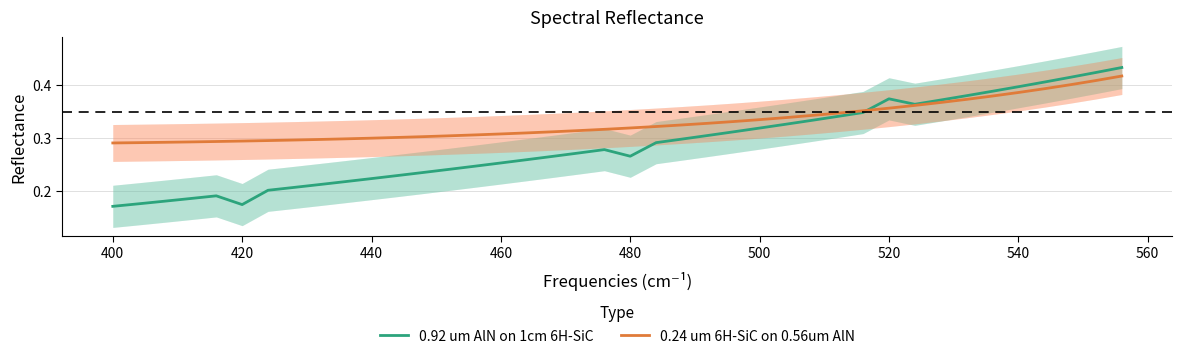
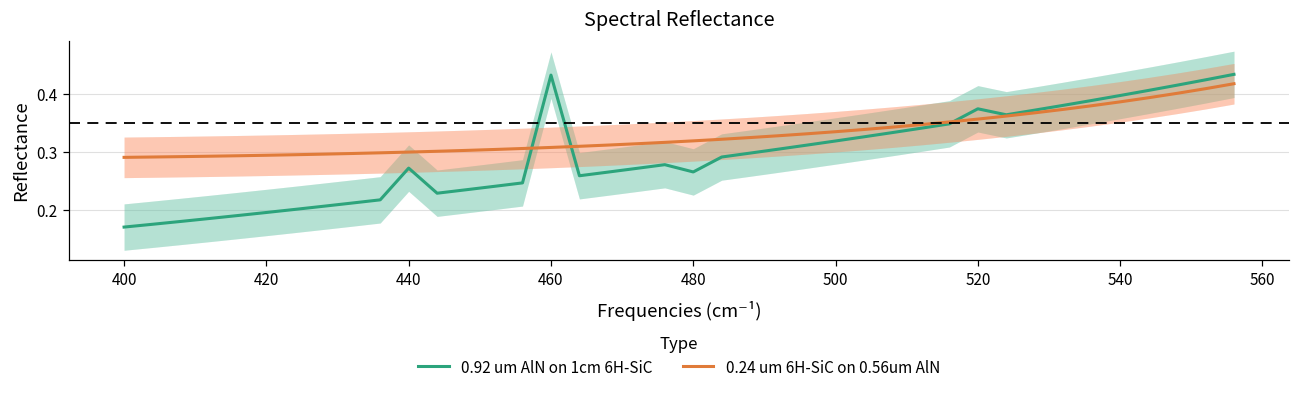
0.92 um AlN on 1cm 6H-SiC, 420: 0.17 -> 0.20
0.92 um AlN on 1cm 6H-SiC, 440: 0.22 -> 0.27
0.92 um AlN on 1cm 6H-SiC, 460: 0.25 -> 0.43
